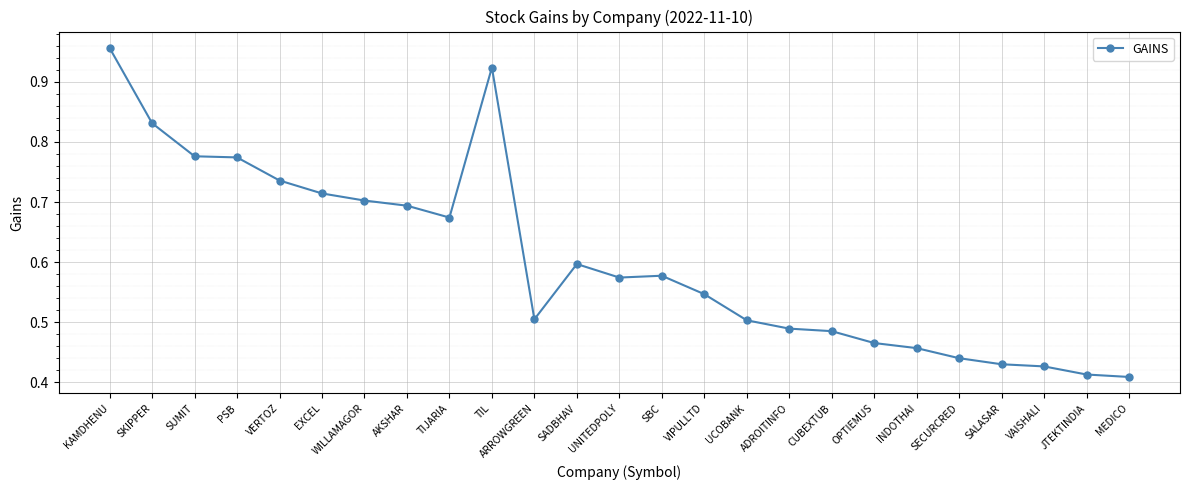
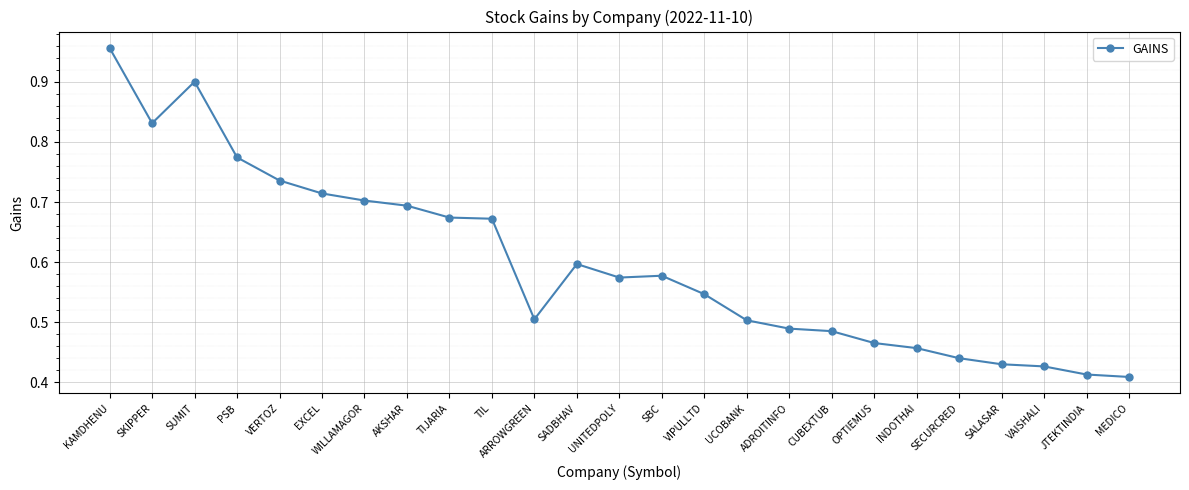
SUMIT: 0.78 -> 0.90
TIL: 0.92 -> 0.67
